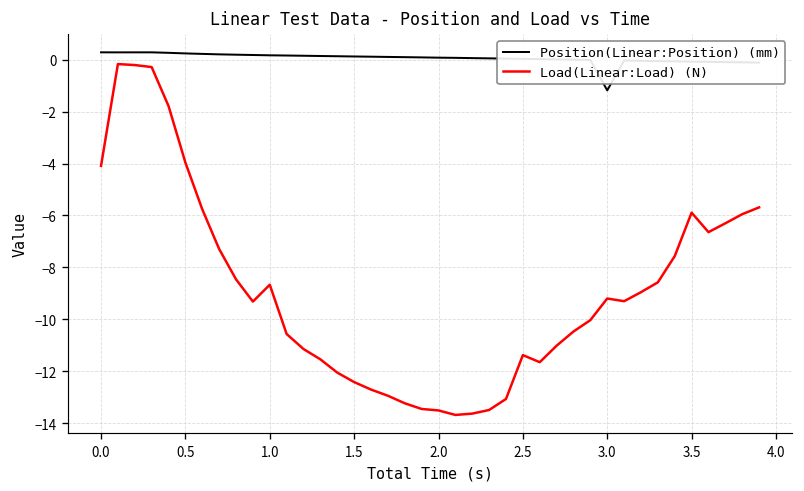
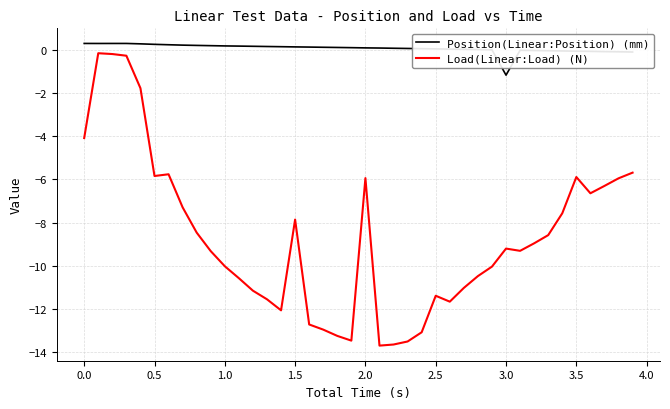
Load(Linear:Load) (N), 0.5: -4.0 -> -5.8
Load(Linear:Load) (N), 1.0: -8.7 -> -10.0
Load(Linear:Load) (N), 1.5: -12.4 -> -7.9
Load(Linear:Load) (N), 2.0: -13.5 -> -5.9
